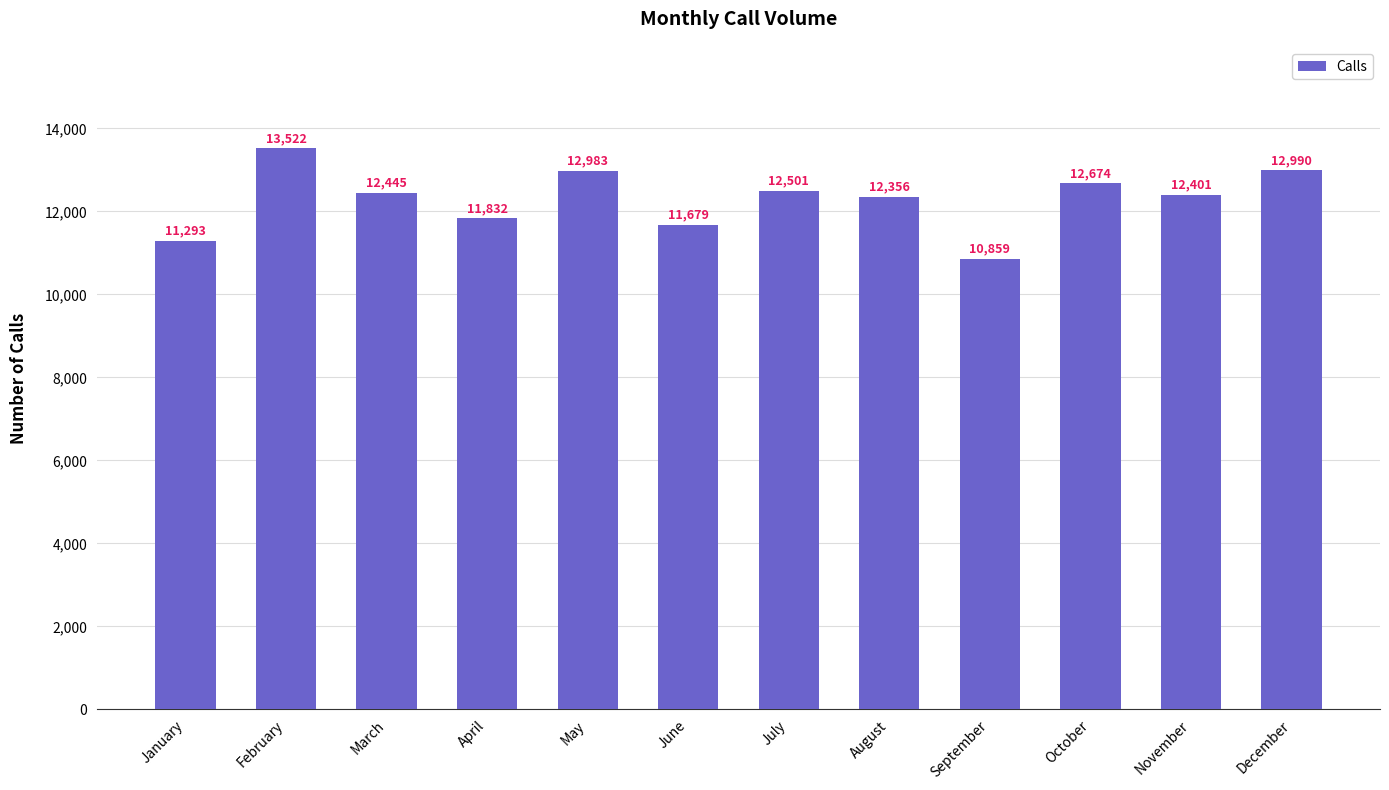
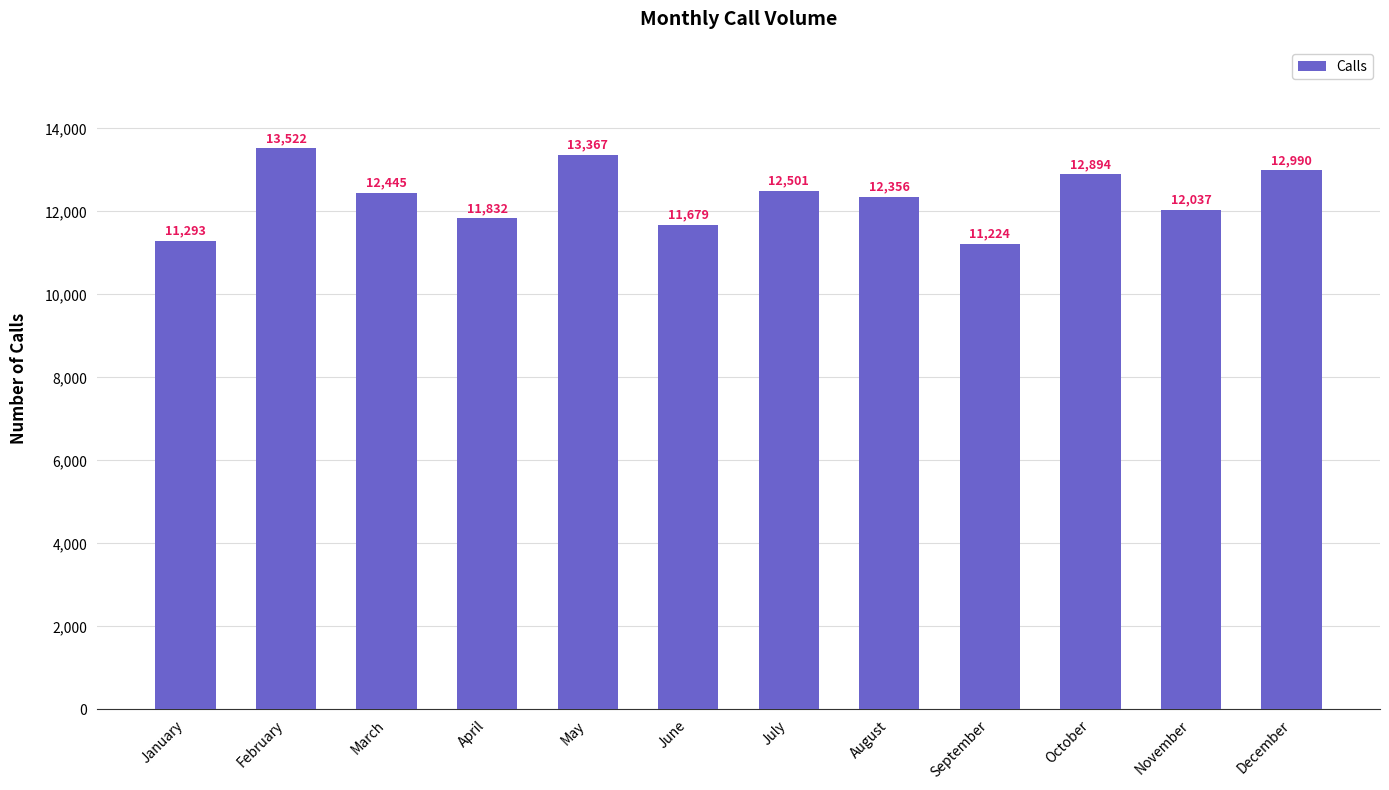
May: 12,983 -> 13,367
September: 10,859 -> 11,224
October: 12,674 -> 12,894
November: 12,401 -> 12,037
